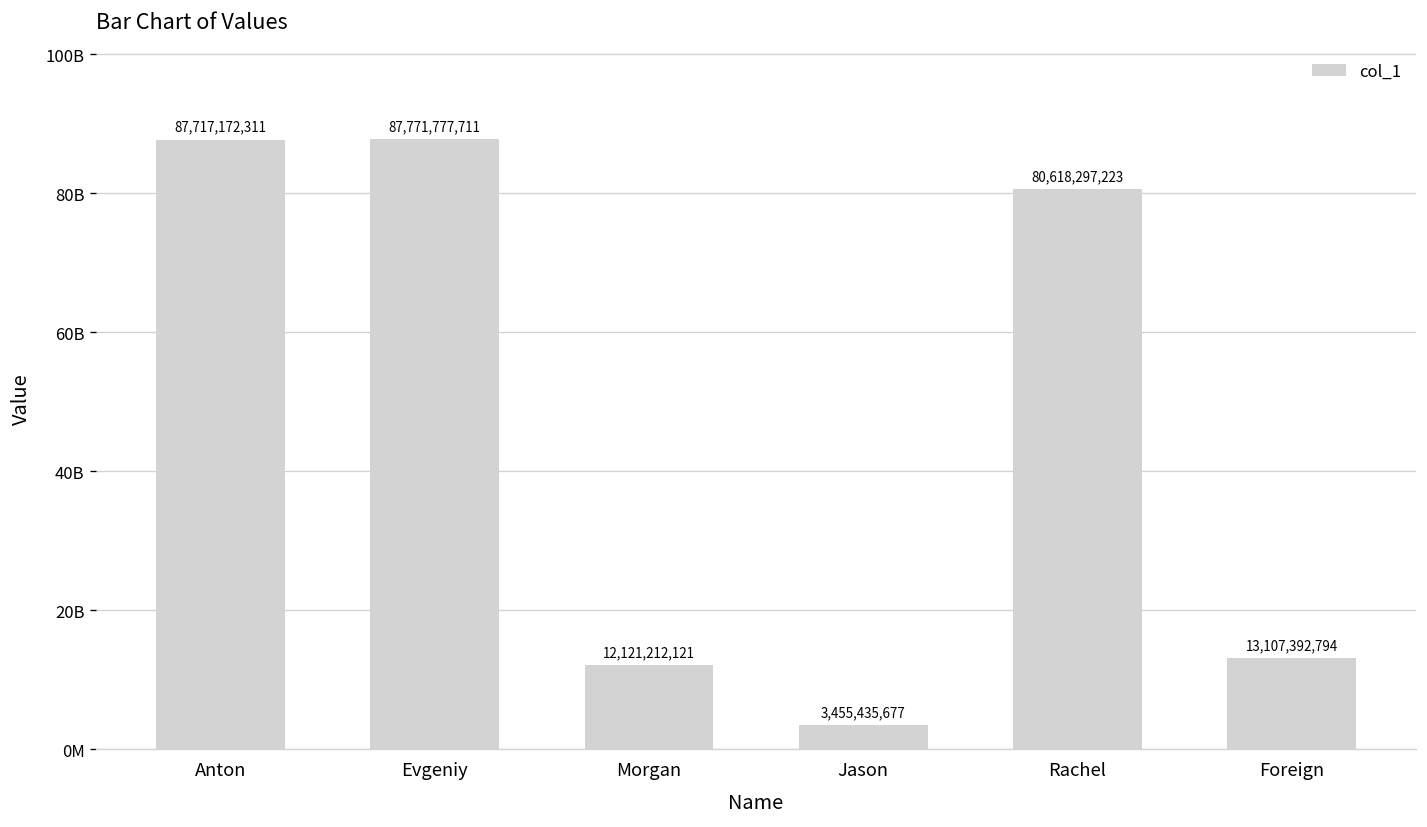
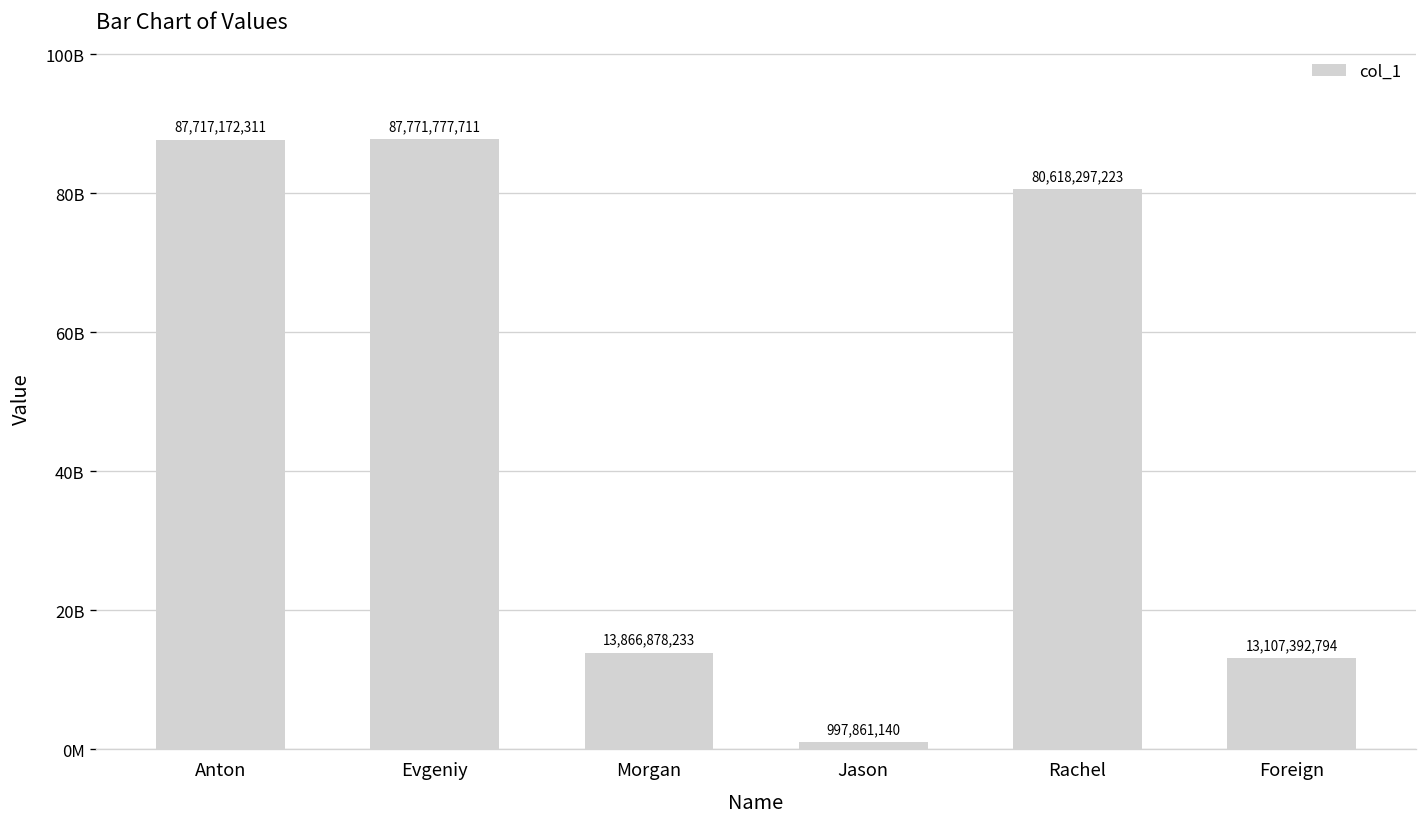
Morgan: 12,121,212,121 -> 13,866,878,233
Jason: 3,455,435,677 -> 997,861,140
